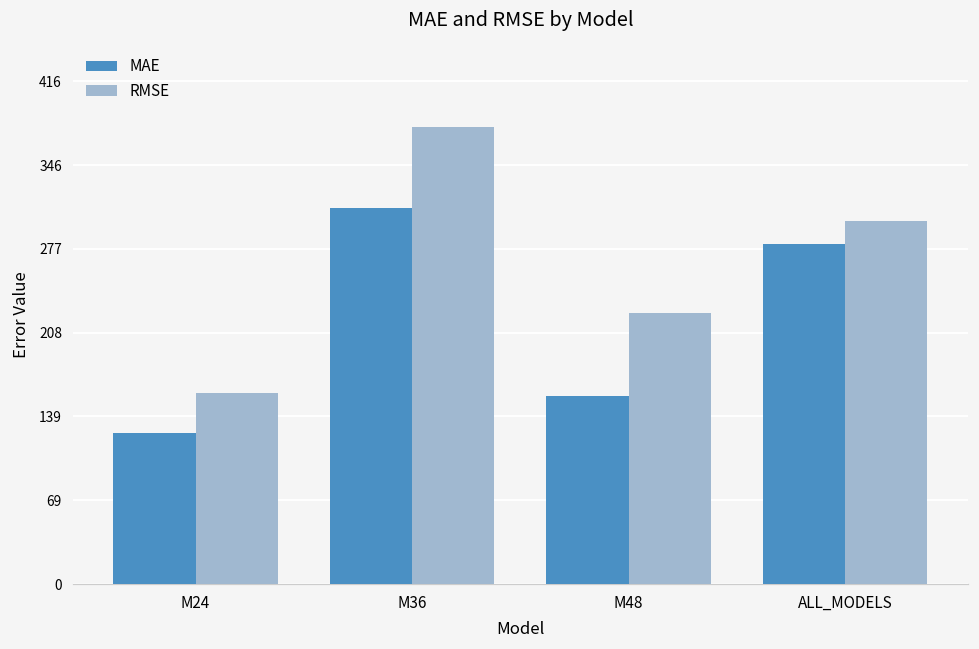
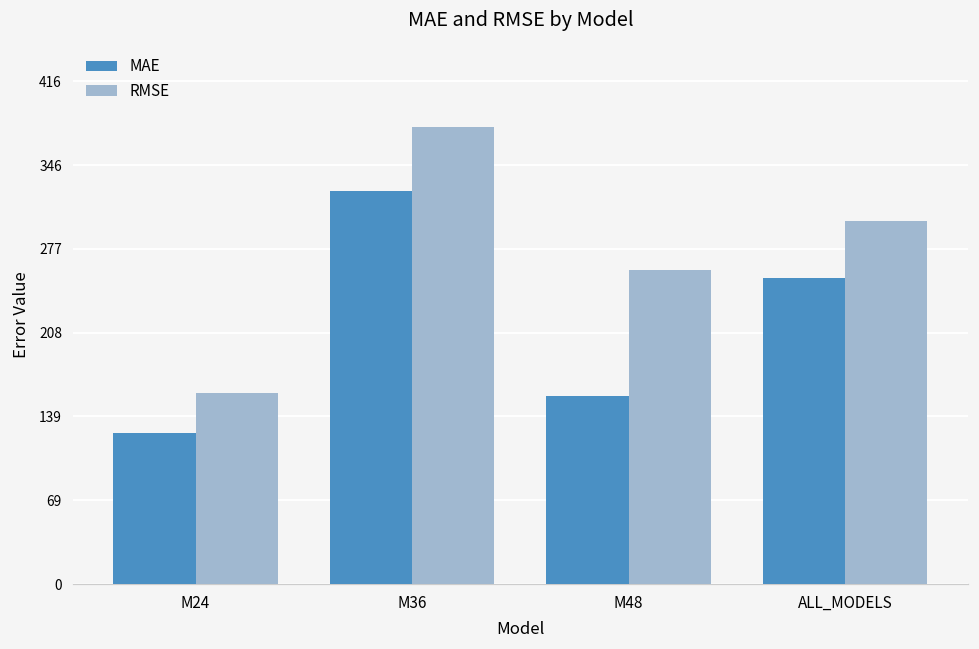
MAE, M36: 311 -> 325
RMSE, M48: 224 -> 259
MAE, ALL_MODELS: 281 -> 253
